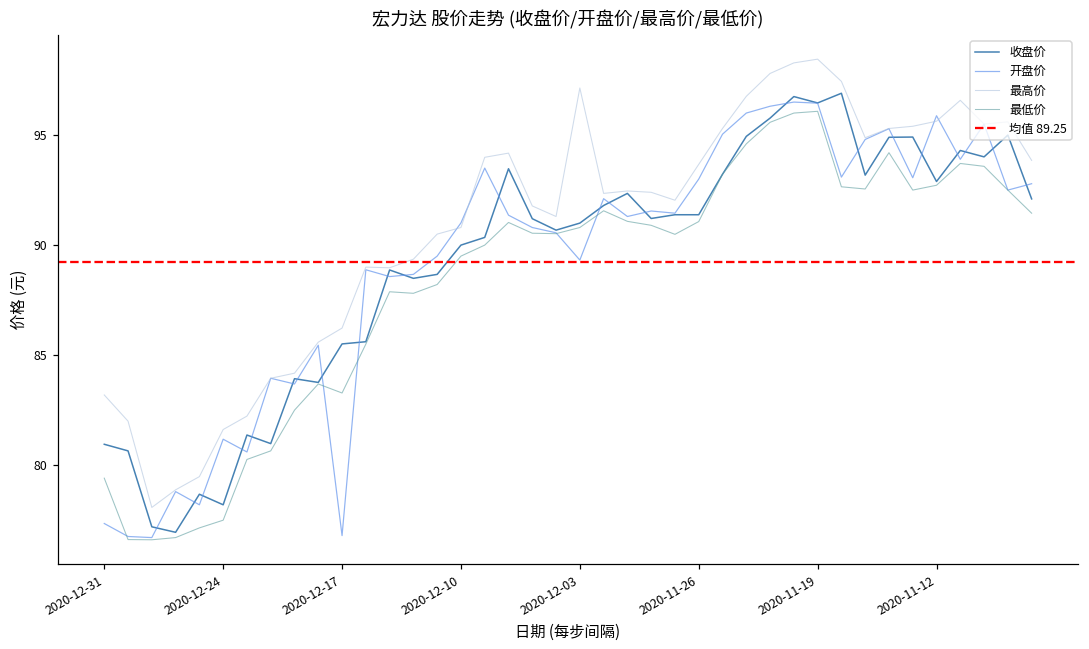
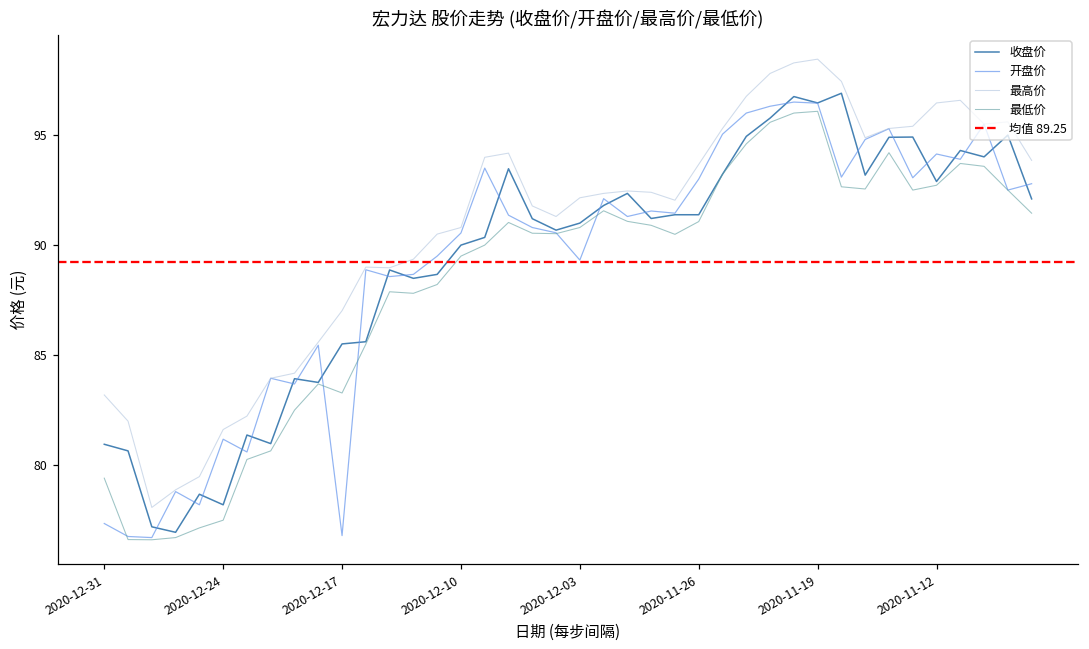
最高价, 2020-12-17: 86.2 -> 87.0
开盘价, 2020-12-10: 91.0 -> 90.6
最高价, 2020-12-03: 97.1 -> 92.2
开盘价, 2020-11-12: 95.9 -> 94.1
最高价, 2020-11-12: 95.6 -> 96.5
